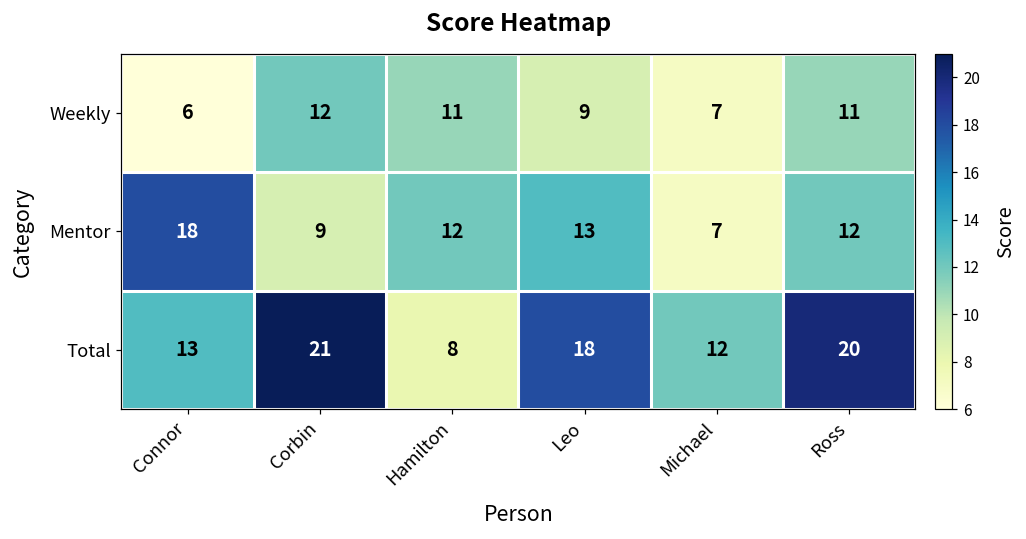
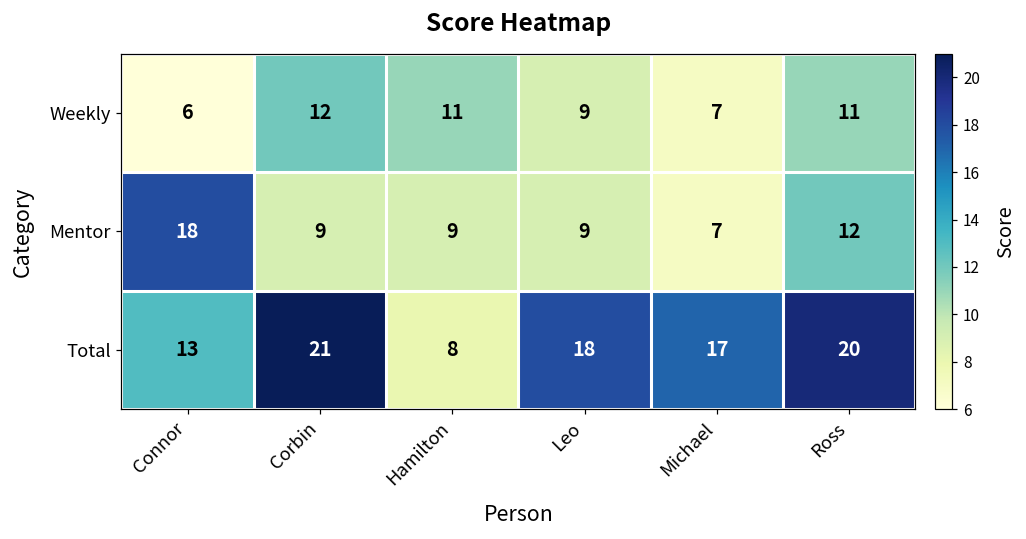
Mentor, Hamilton: 12 -> 9
Mentor, Leo: 13 -> 9
Total, Michael: 12 -> 17
